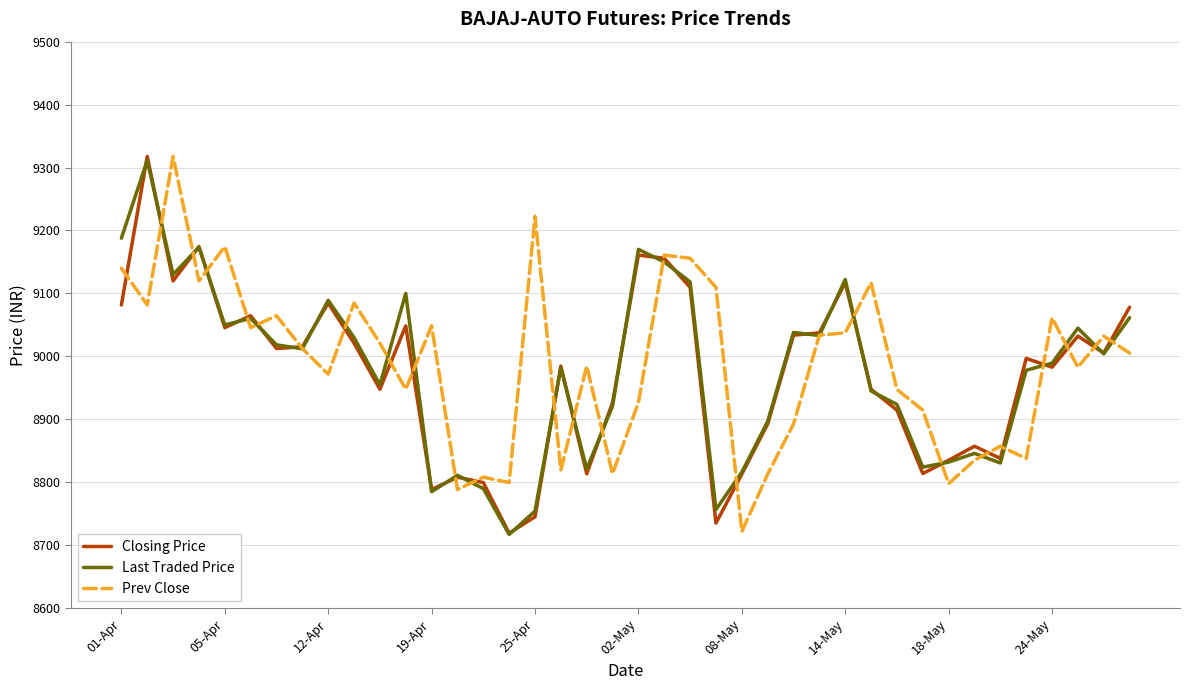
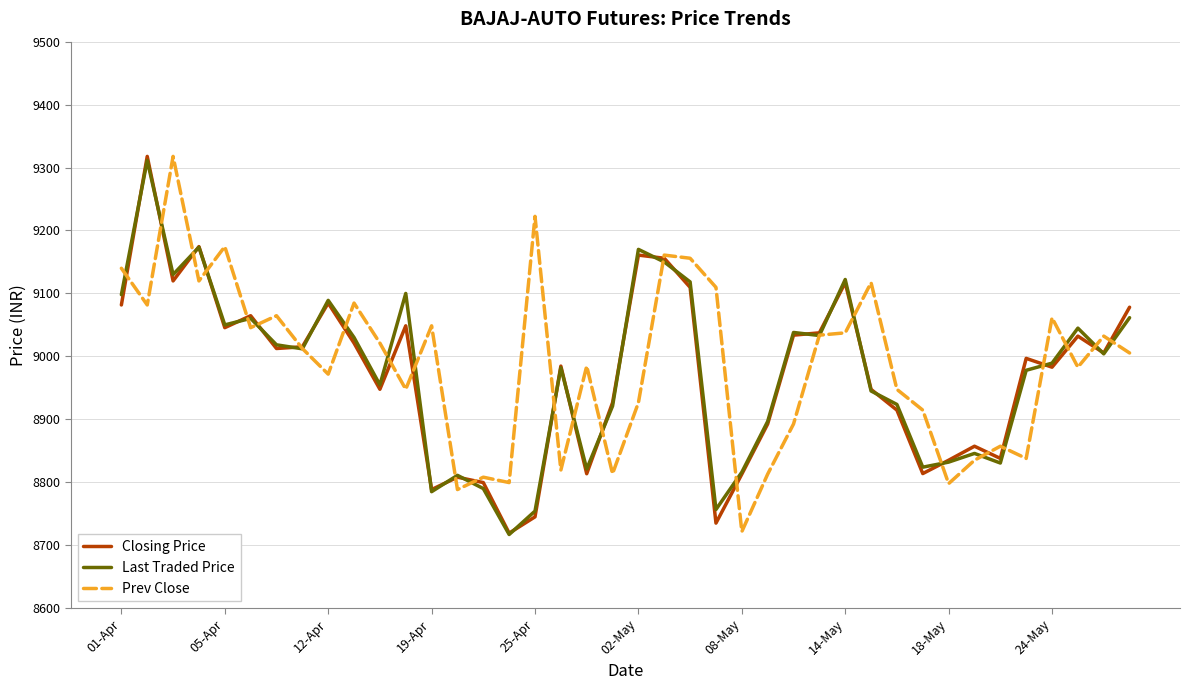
Last Traded Price, 01-Apr: 9190 -> 9100
